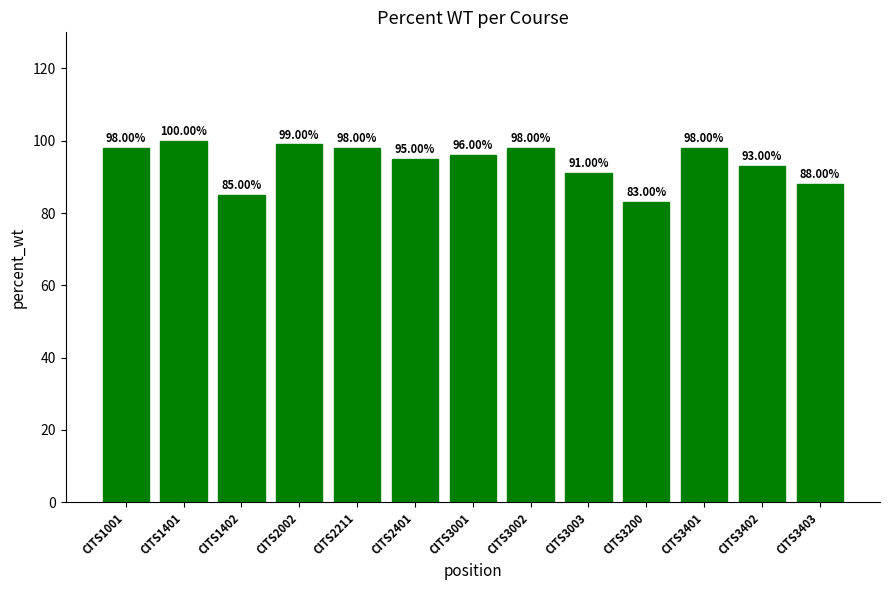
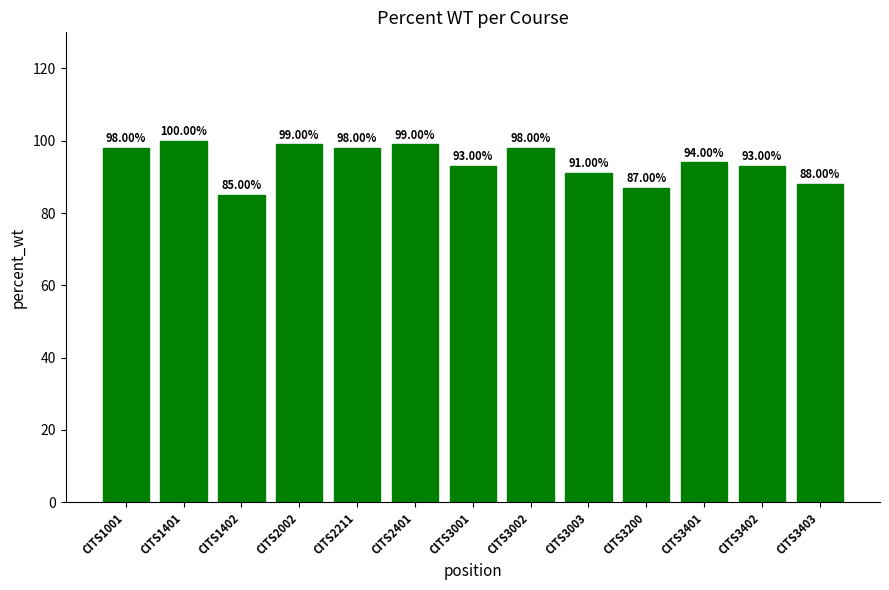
CITS2401: 95.00% -> 99.00%
CITS3001: 96.00% -> 93.00%
CITS3200: 83.00% -> 87.00%
CITS3401: 98.00% -> 94.00%
